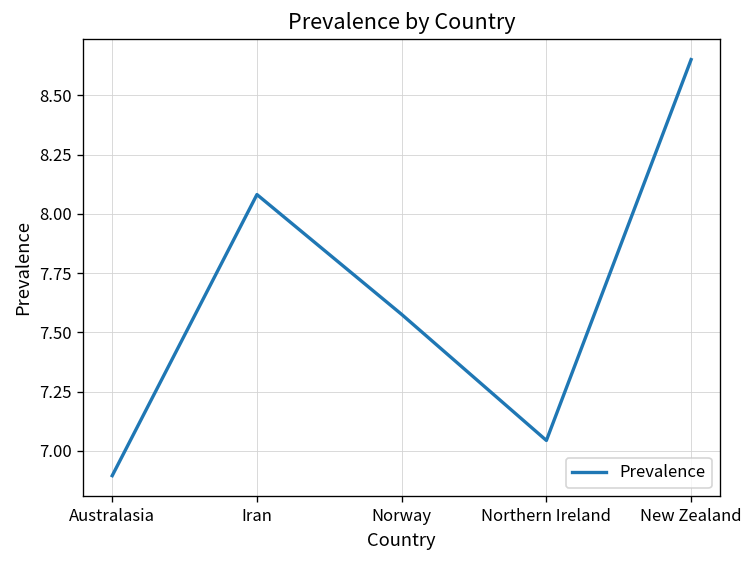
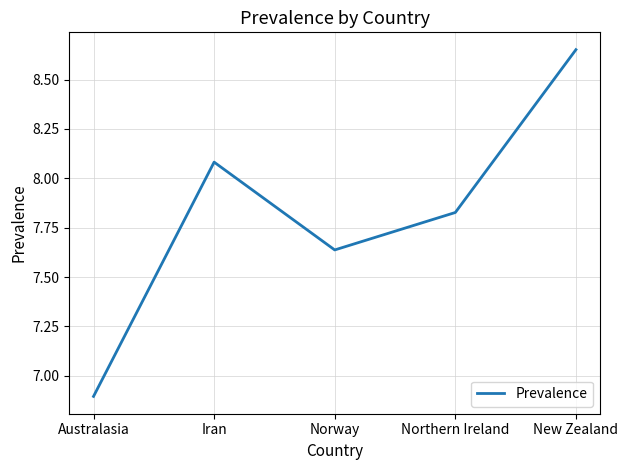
Norway: 7.58 -> 7.64
Northern Ireland: 7.04 -> 7.83
